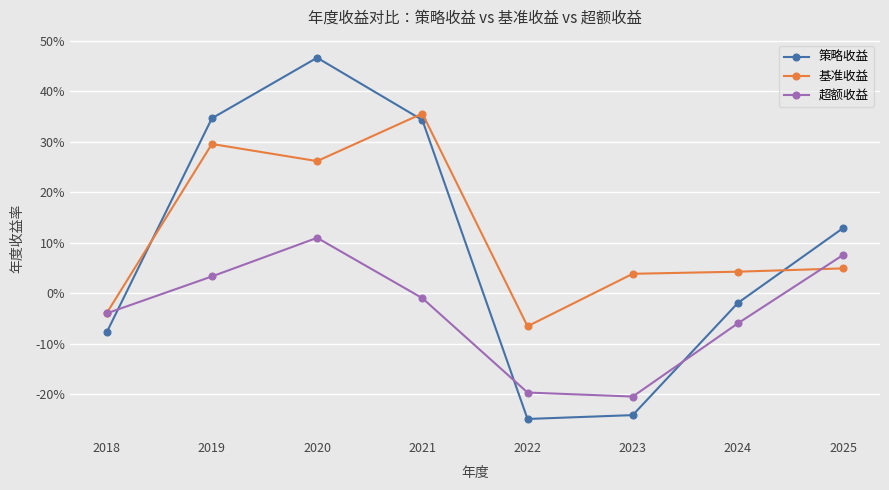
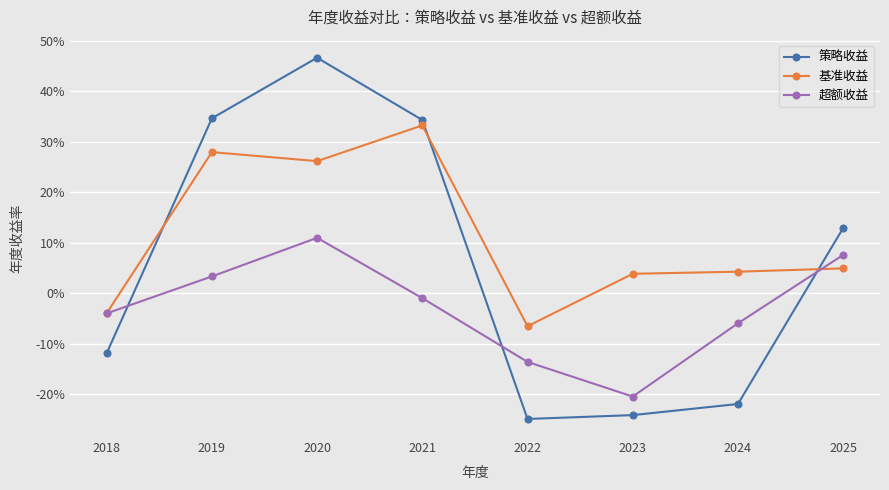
策略收益, 2018: -8% -> -12%
基准收益, 2019: 30% -> 28%
基准收益, 2021: 36% -> 33%
超额收益, 2022: -20% -> -14%
策略收益, 2024: -2% -> -22%
